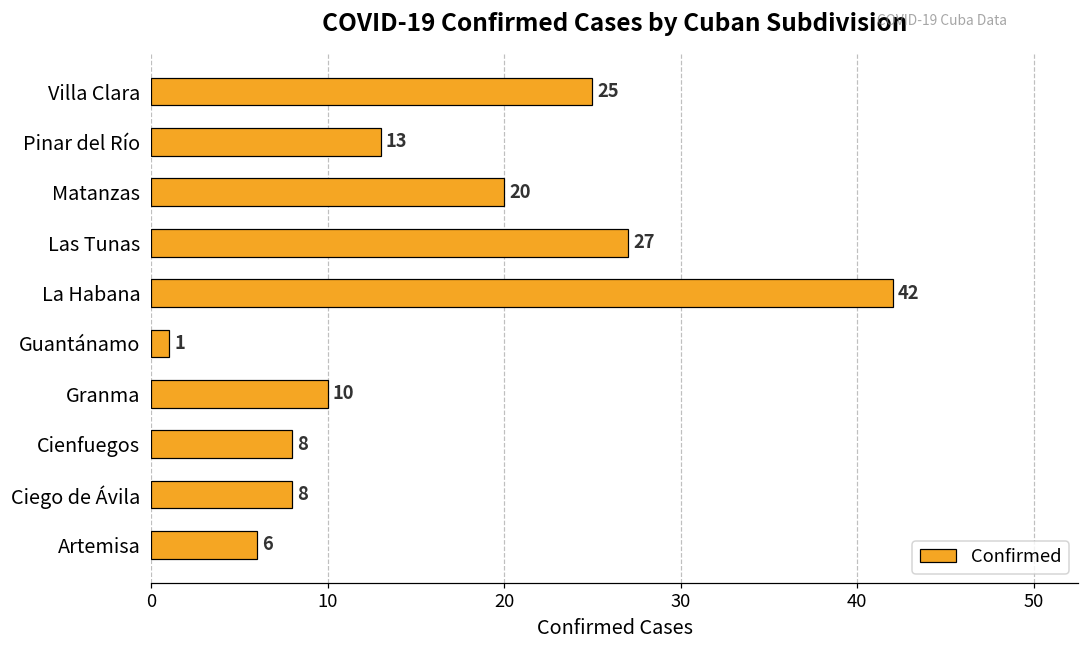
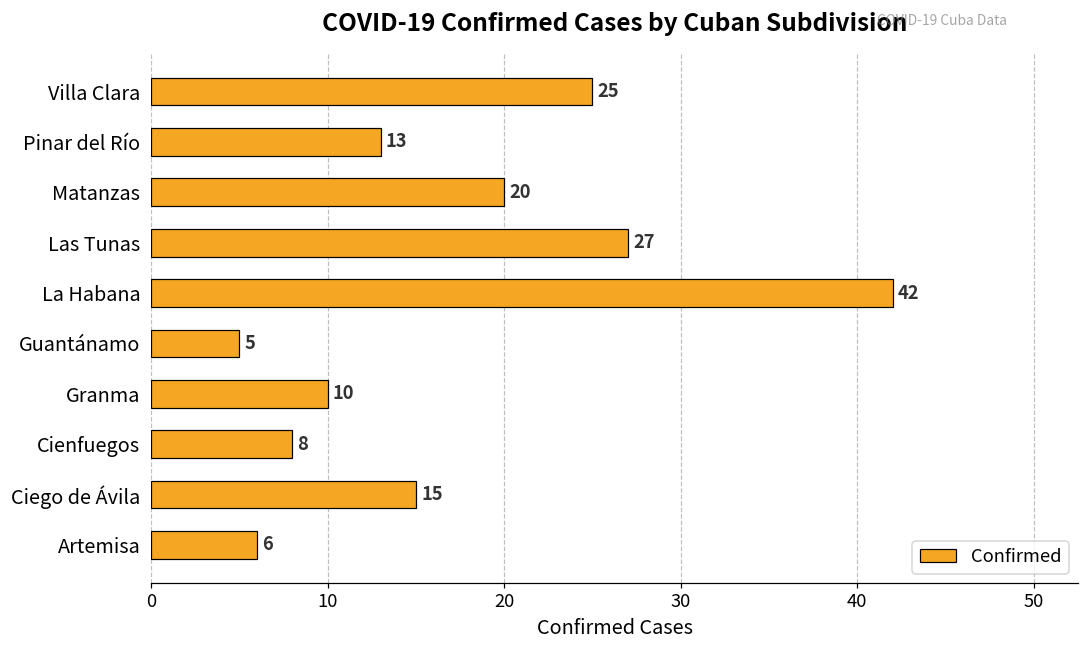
Guantánamo: 1 -> 5
Ciego de Ávila: 8 -> 15
